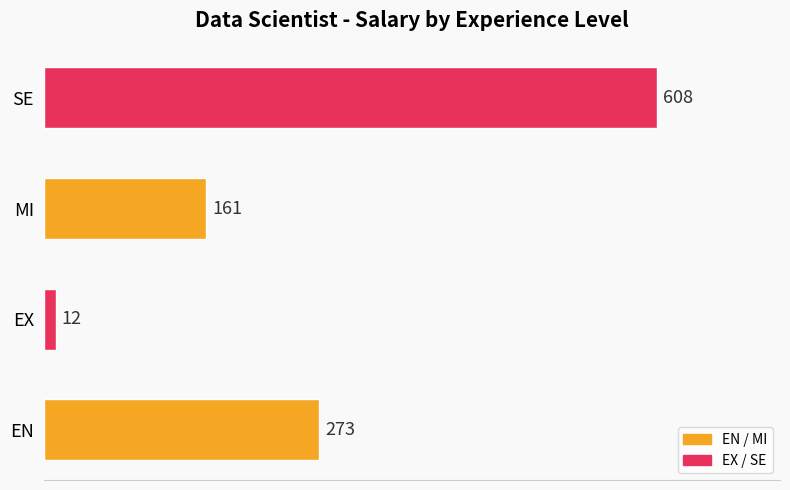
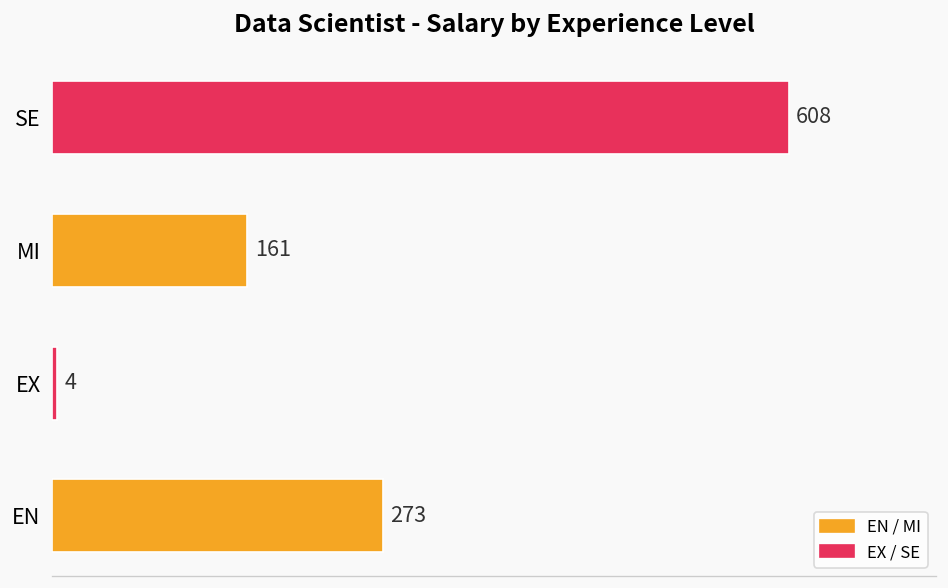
EX: 12 -> 4
